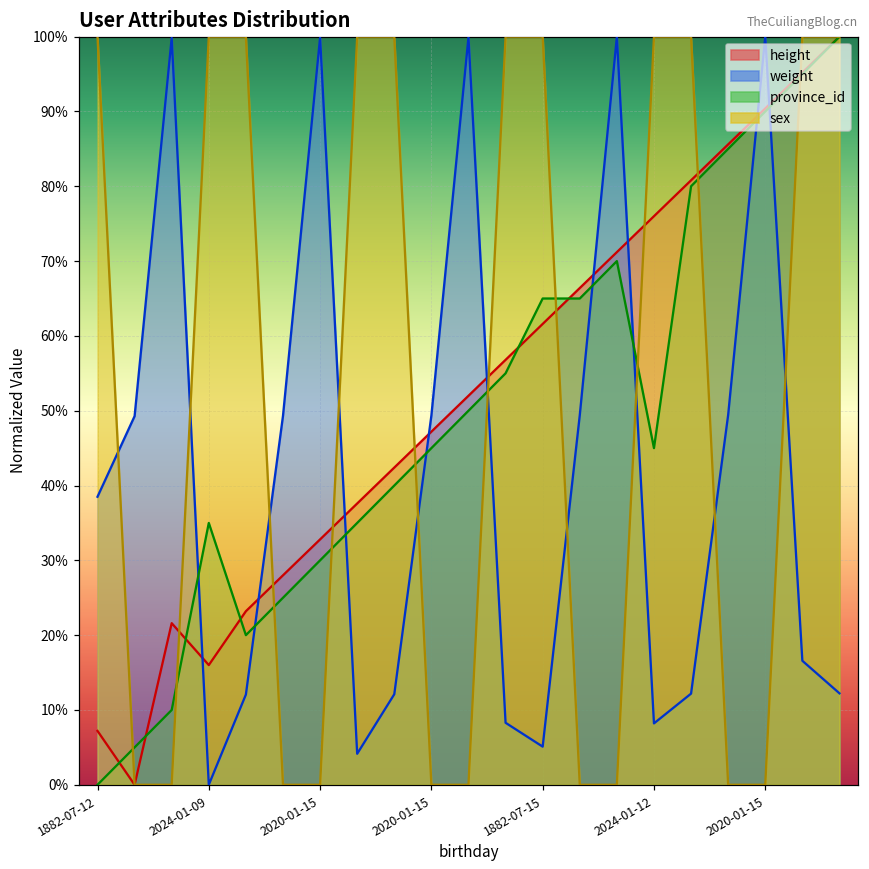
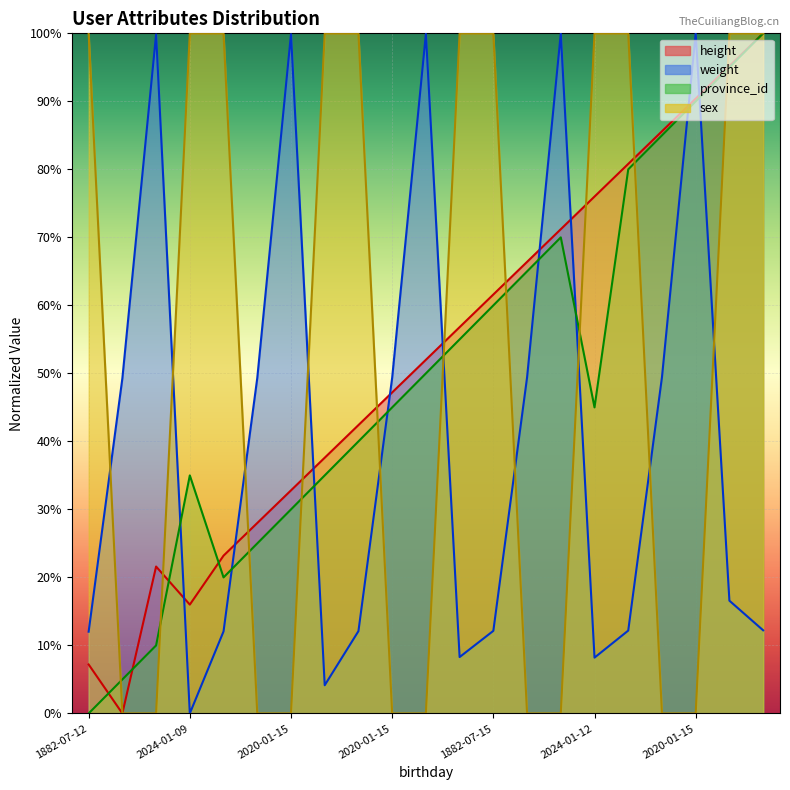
weight, 1882-07-12: 38% -> 12%
weight, 1882-07-15: 5% -> 12%
province_id, 1882-07-15: 65% -> 60%
